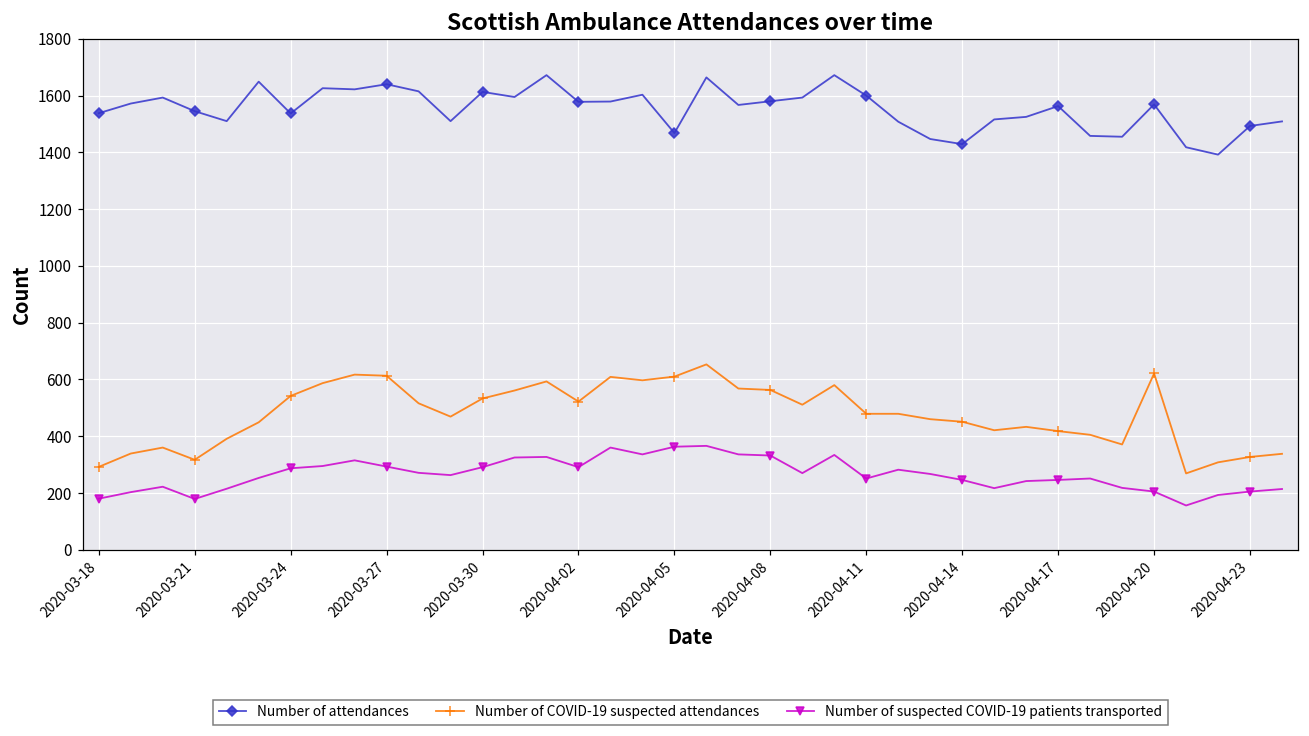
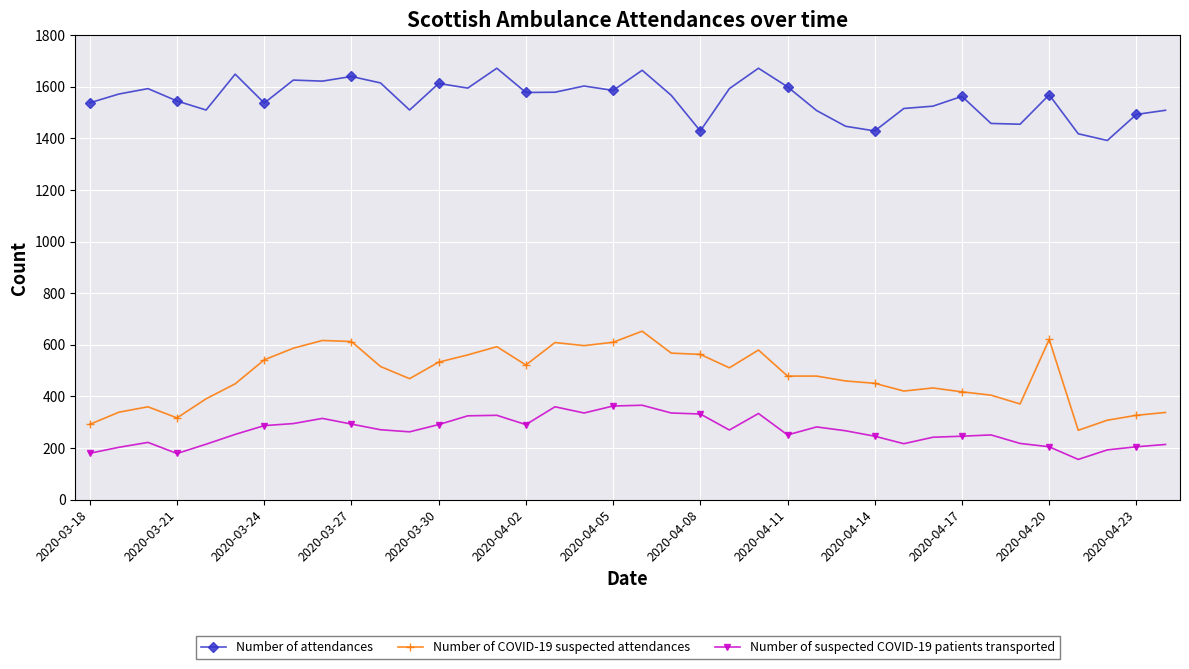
Number of attendances, 2020-04-05: 1470 -> 1590
Number of attendances, 2020-04-08: 1580 -> 1430
